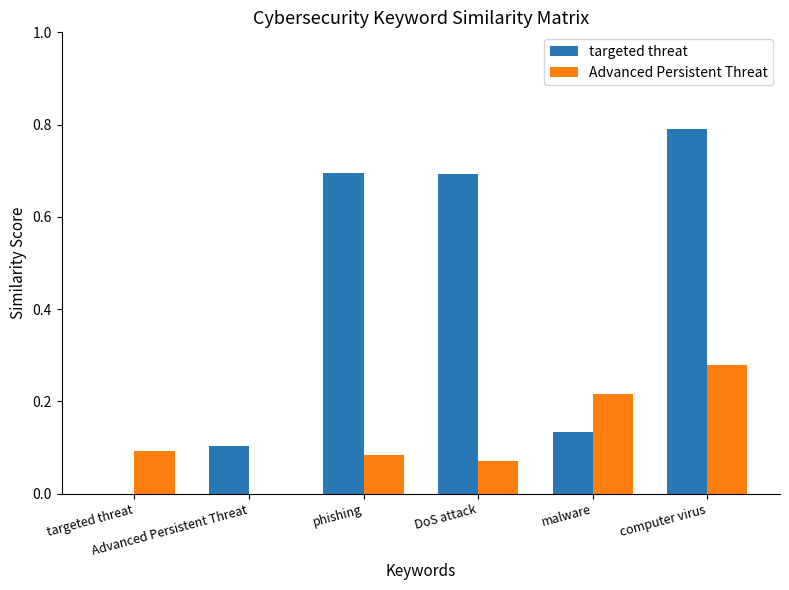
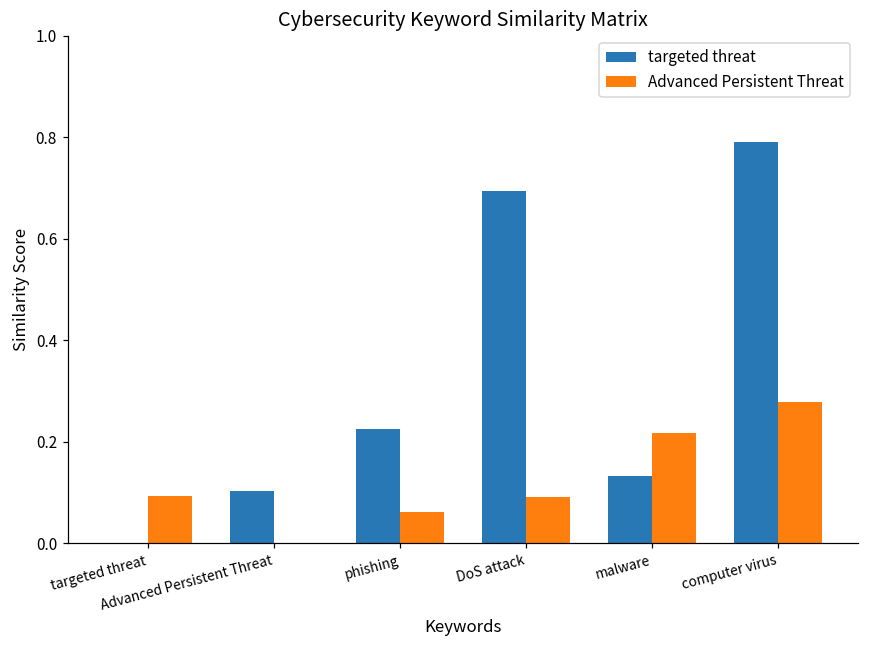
targeted threat, phishing: 0.70 -> 0.22
Advanced Persistent Threat, phishing: 0.08 -> 0.06
Advanced Persistent Threat, DoS attack: 0.07 -> 0.09
